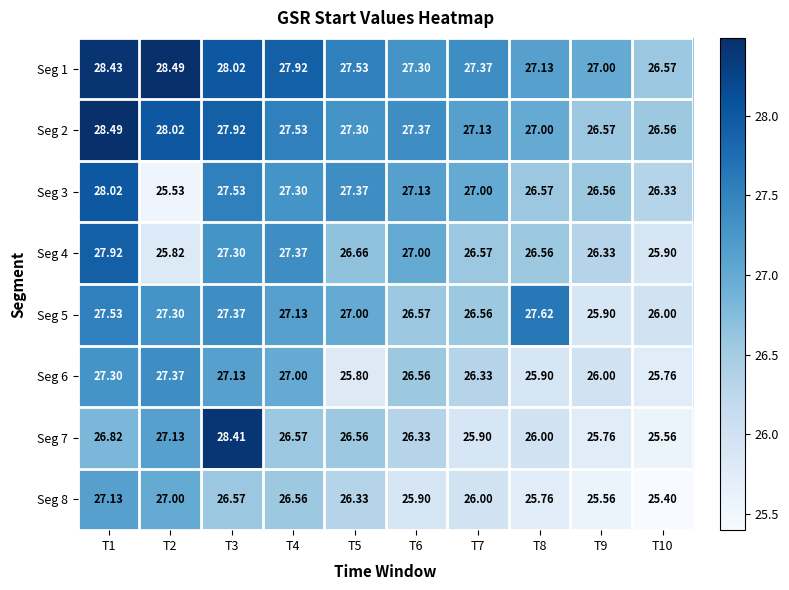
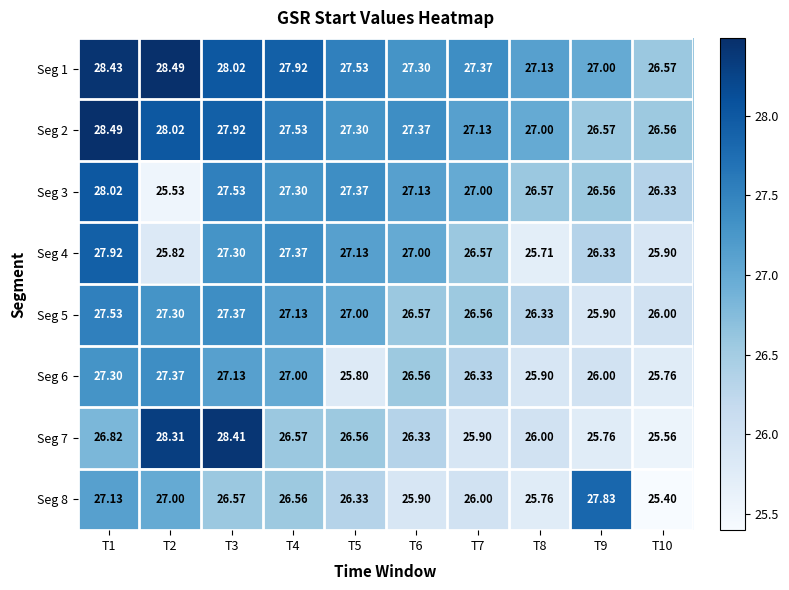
Seg 4, T5: 26.66 -> 27.13
Seg 4, T8: 26.56 -> 25.71
Seg 5, T8: 27.62 -> 26.33
Seg 7, T2: 27.13 -> 28.31
Seg 8, T9: 25.56 -> 27.83
